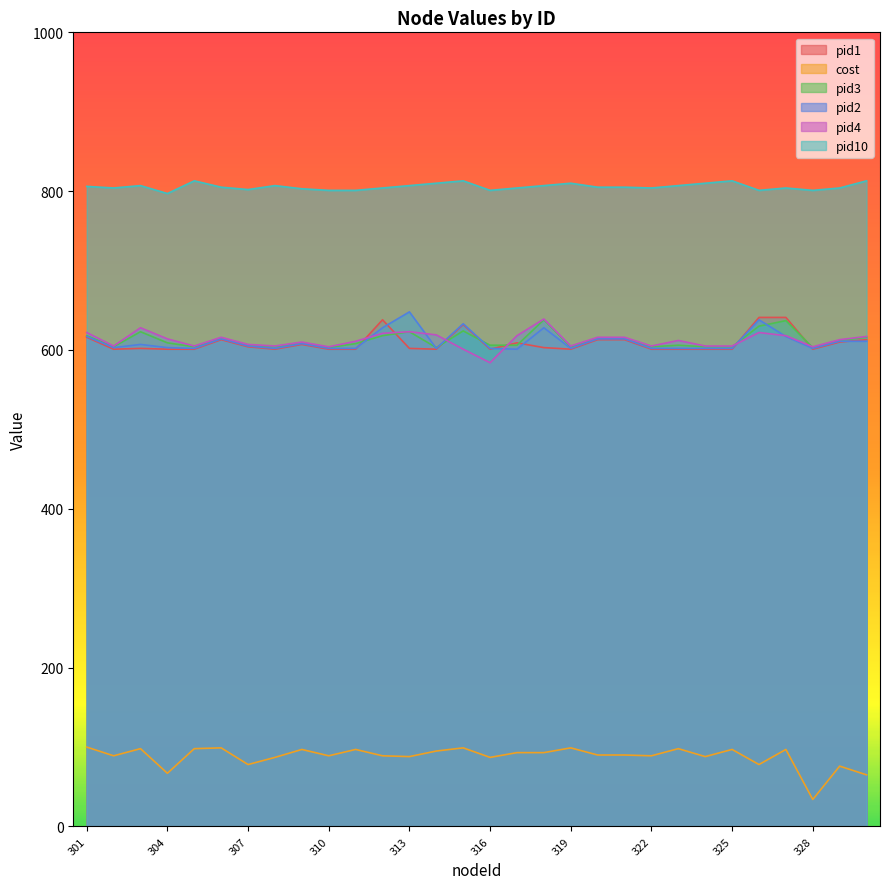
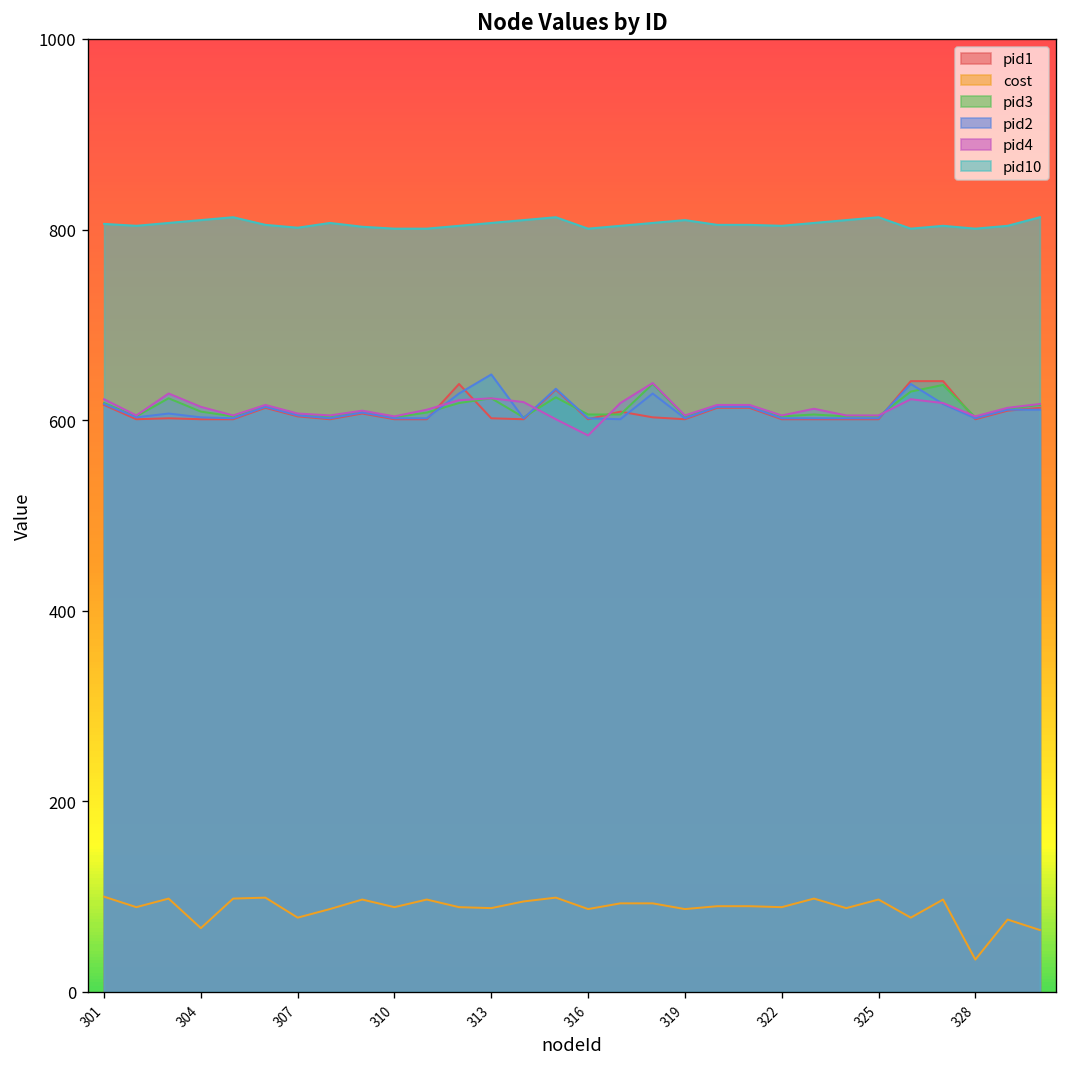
pid10, 304: 800 -> 810
cost, 319: 100 -> 90
